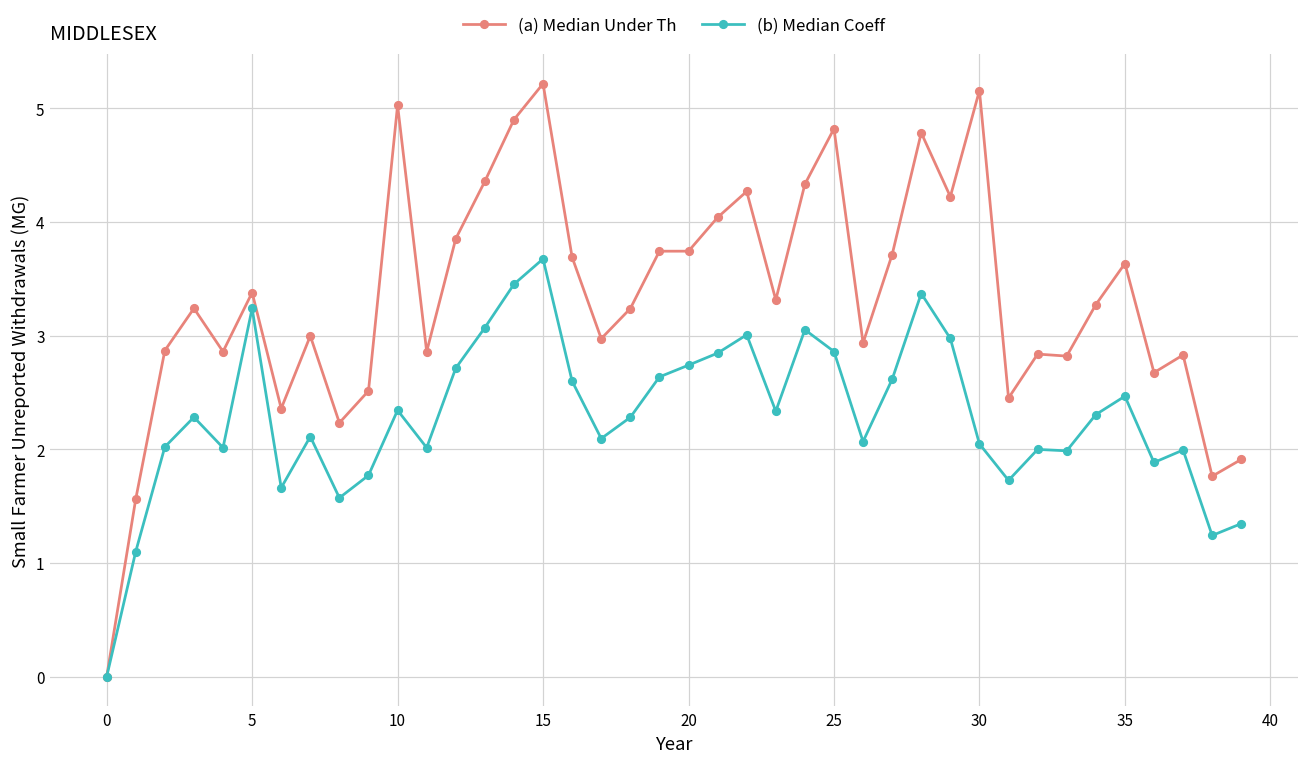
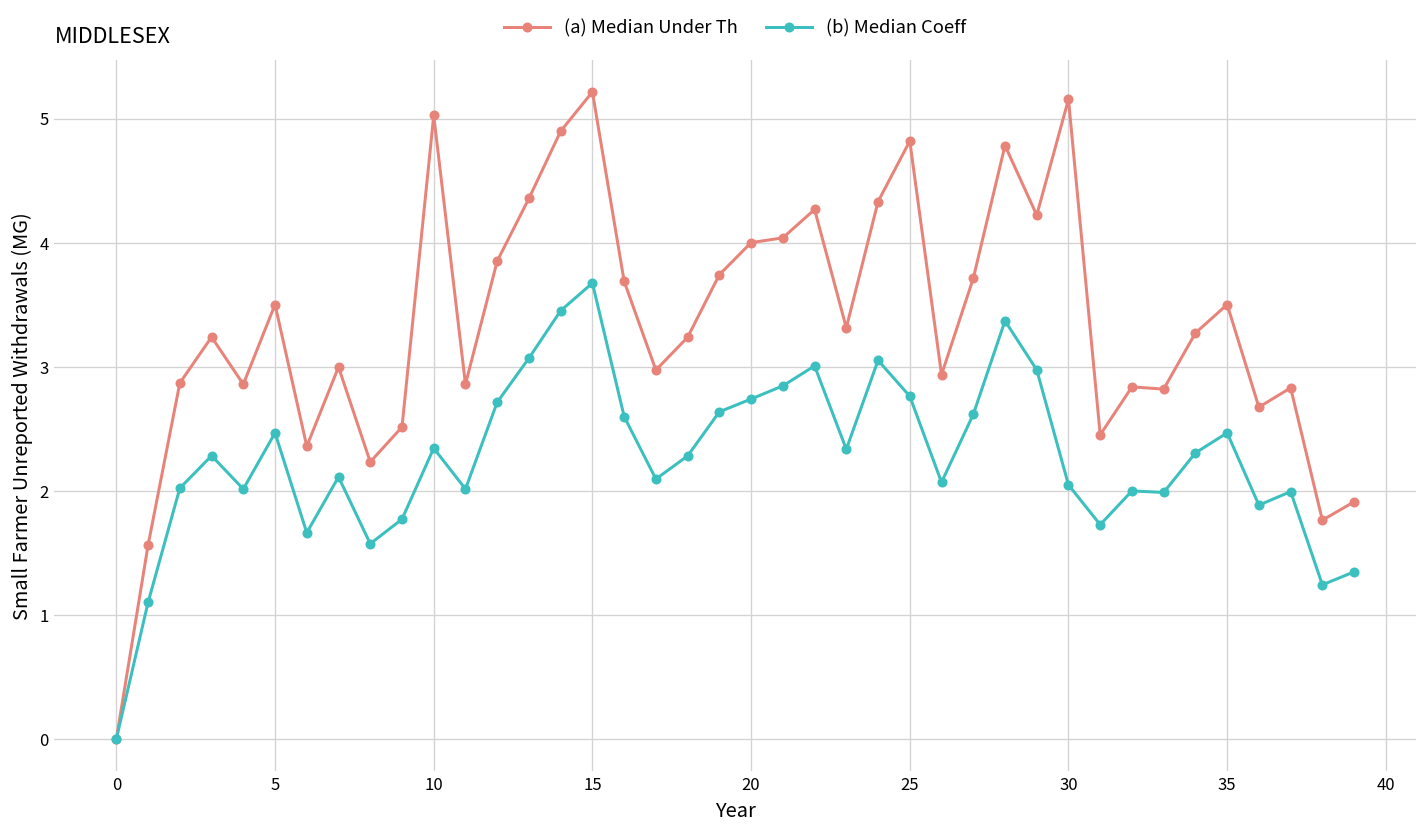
(a) Median Under Th, 5: 3.38 -> 3.50
(b) Median Coeff, 5: 3.24 -> 2.47
(a) Median Under Th, 20: 3.74 -> 4.00
(b) Median Coeff, 25: 2.86 -> 2.76
(a) Median Under Th, 35: 3.63 -> 3.50
